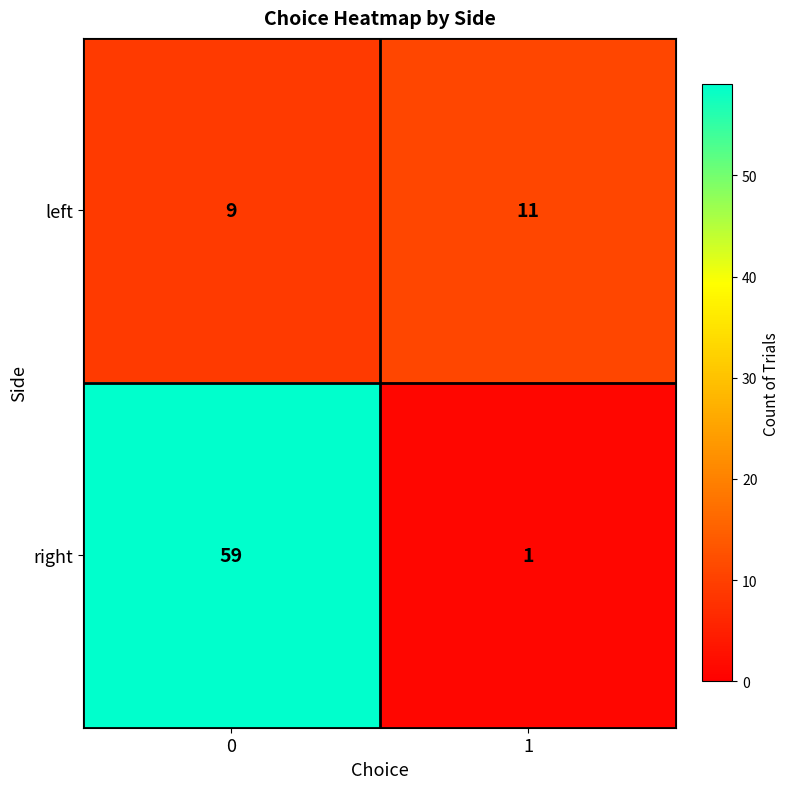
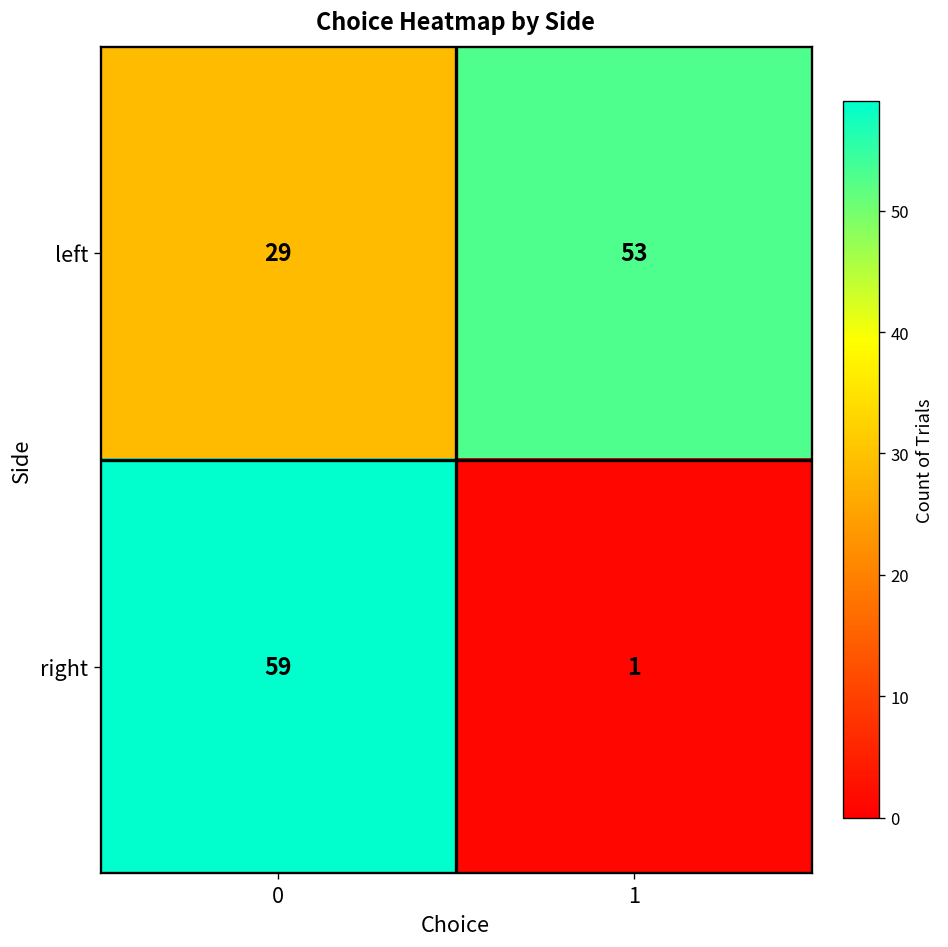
left, 0: 9 -> 29
left, 1: 11 -> 53
